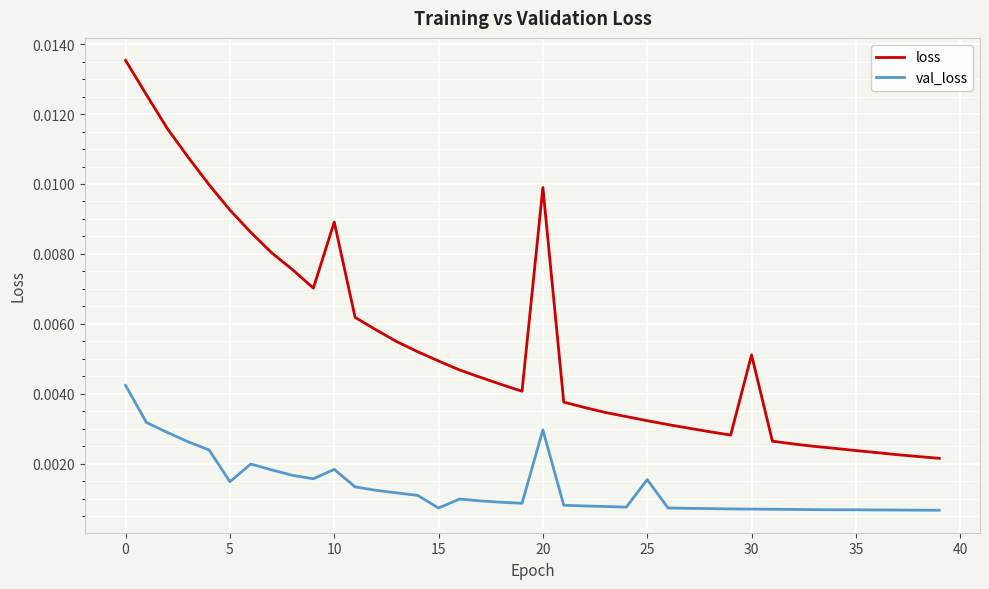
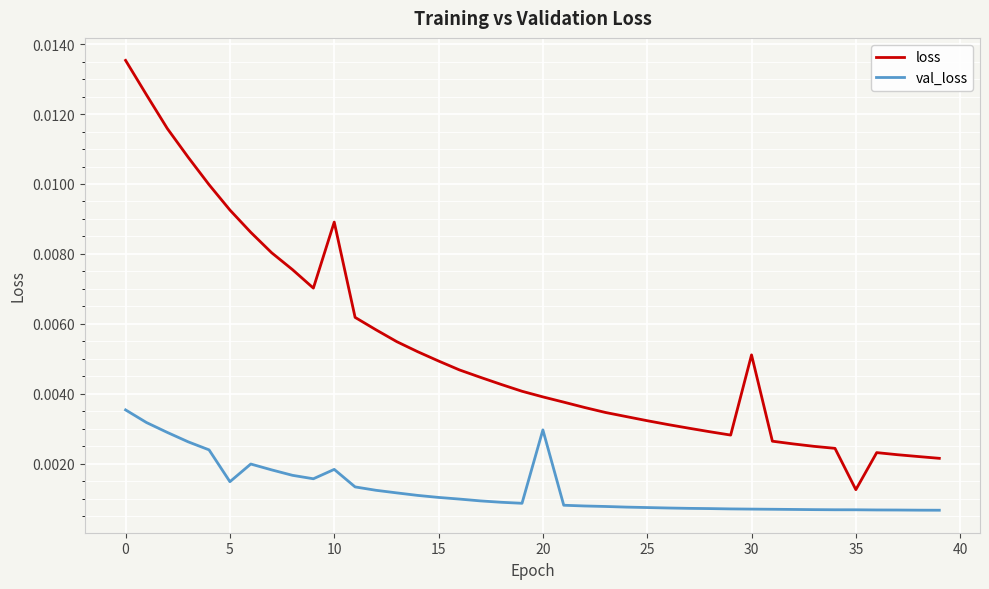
val_loss, 0: 0.0042 -> 0.0035
val_loss, 15: 0.0007 -> 0.0010
loss, 20: 0.0099 -> 0.0039
val_loss, 25: 0.0015 -> 0.0007
loss, 35: 0.0024 -> 0.0013
